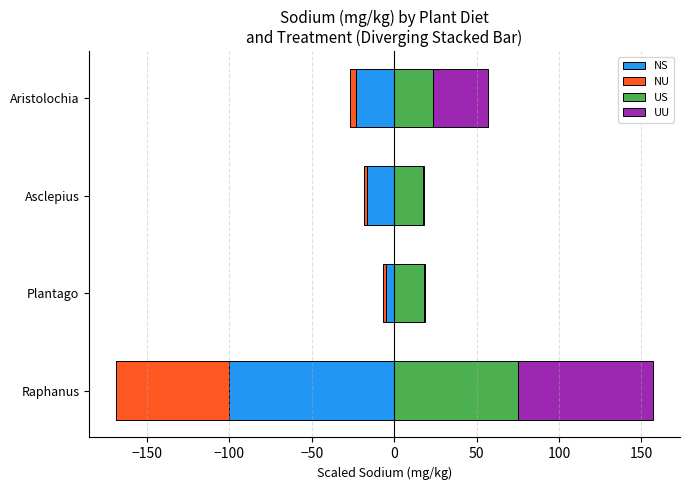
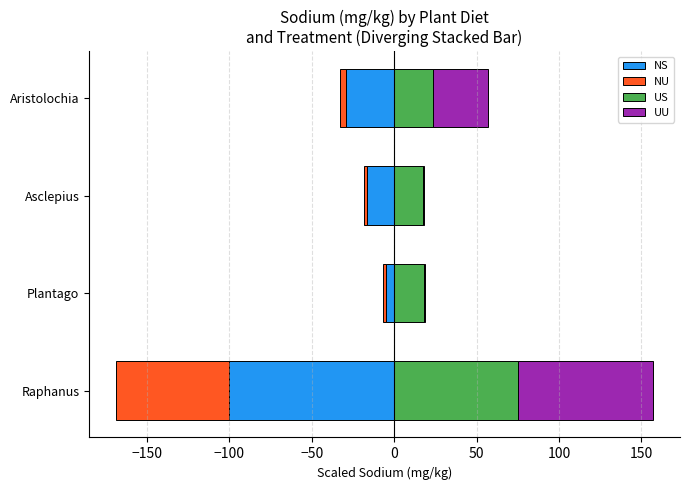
NS, Aristolochia: -23 -> -29
